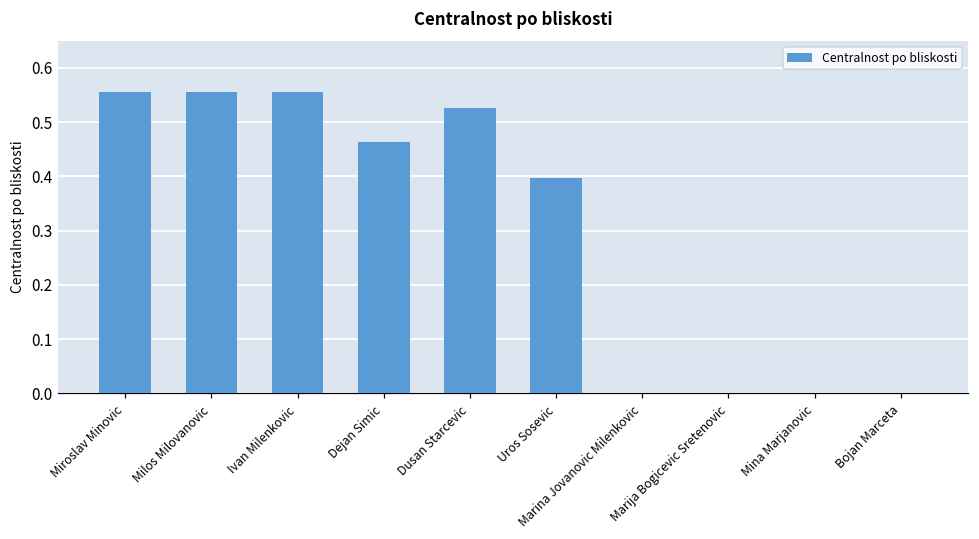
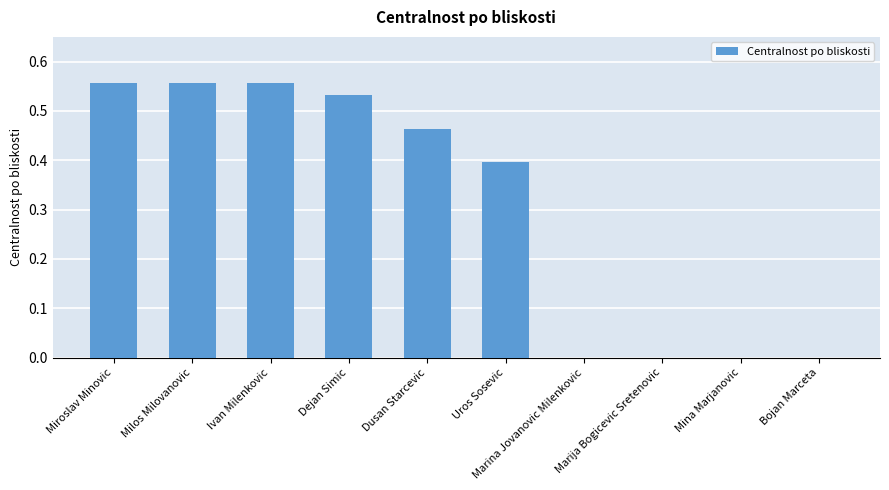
Dejan Simic: 0.46 -> 0.53
Dusan Starcevic: 0.53 -> 0.46
